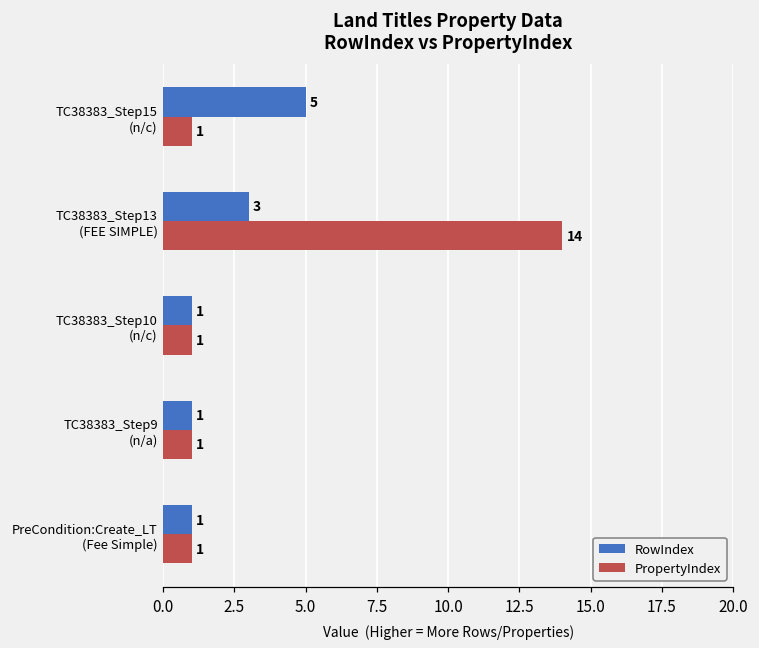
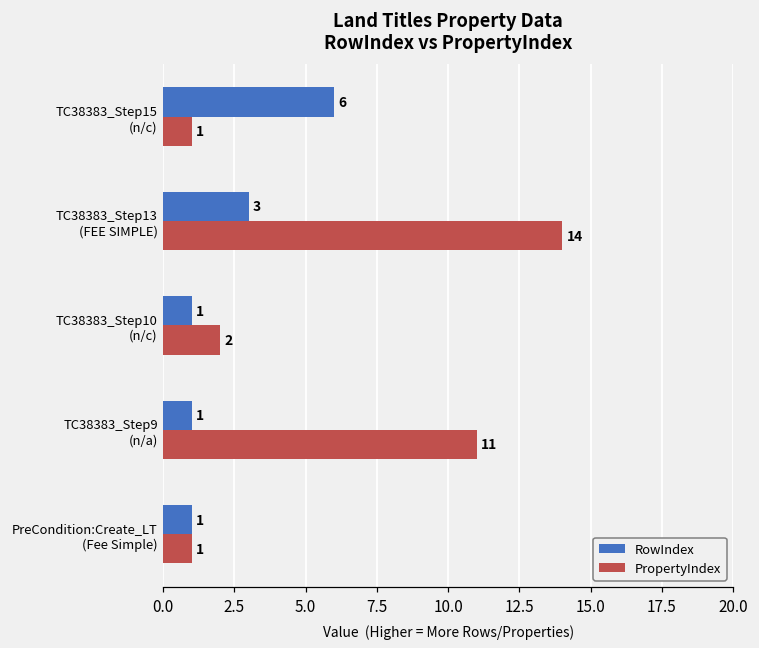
RowIndex, TC38383_Step15 (n/c): 5 -> 6
PropertyIndex, TC38383_Step10 (n/c): 1 -> 2
PropertyIndex, TC38383_Step9 (n/a): 1 -> 11
